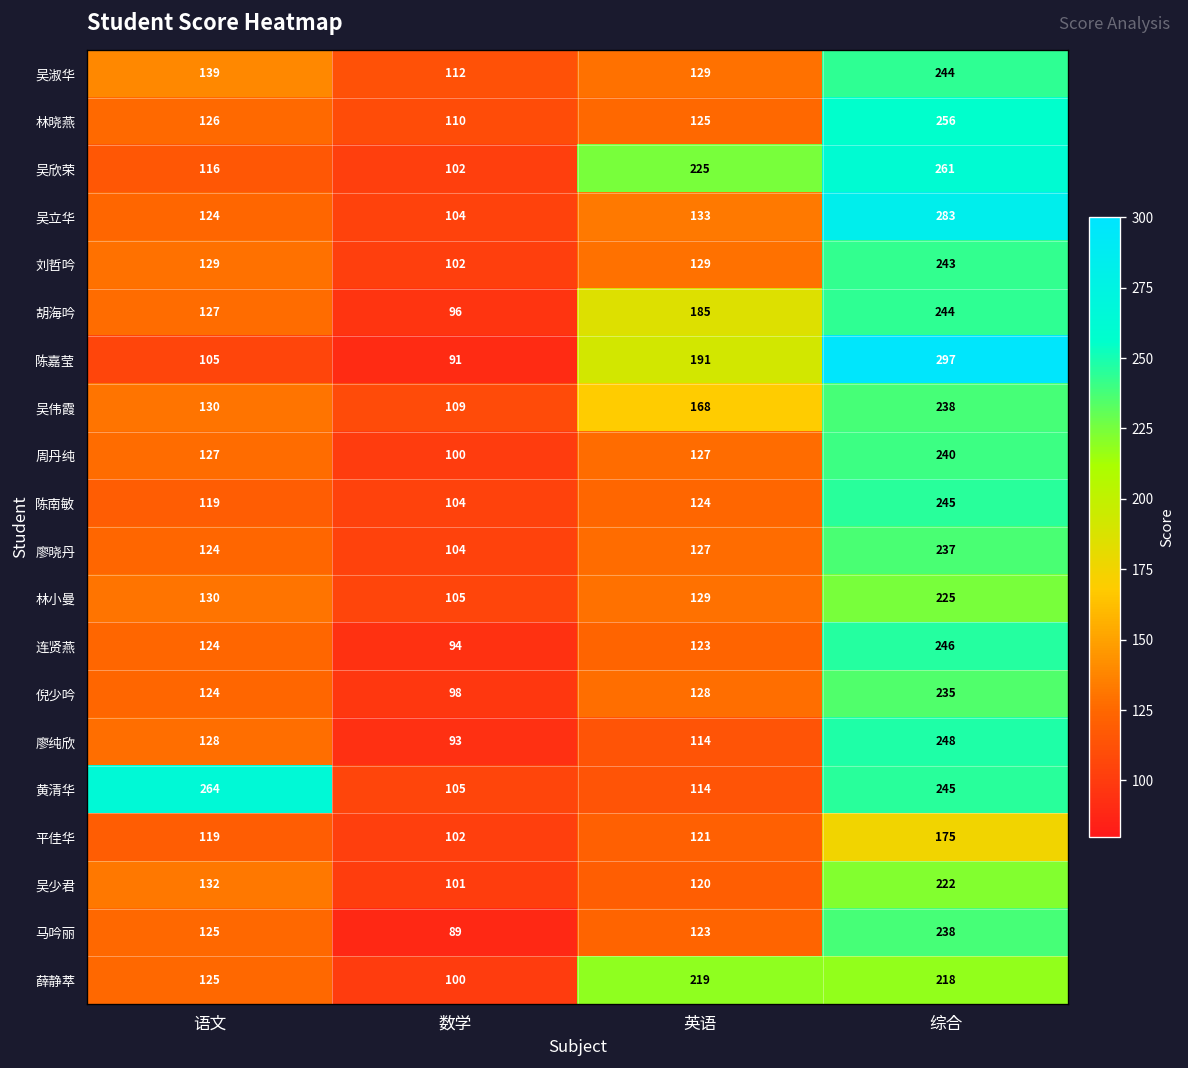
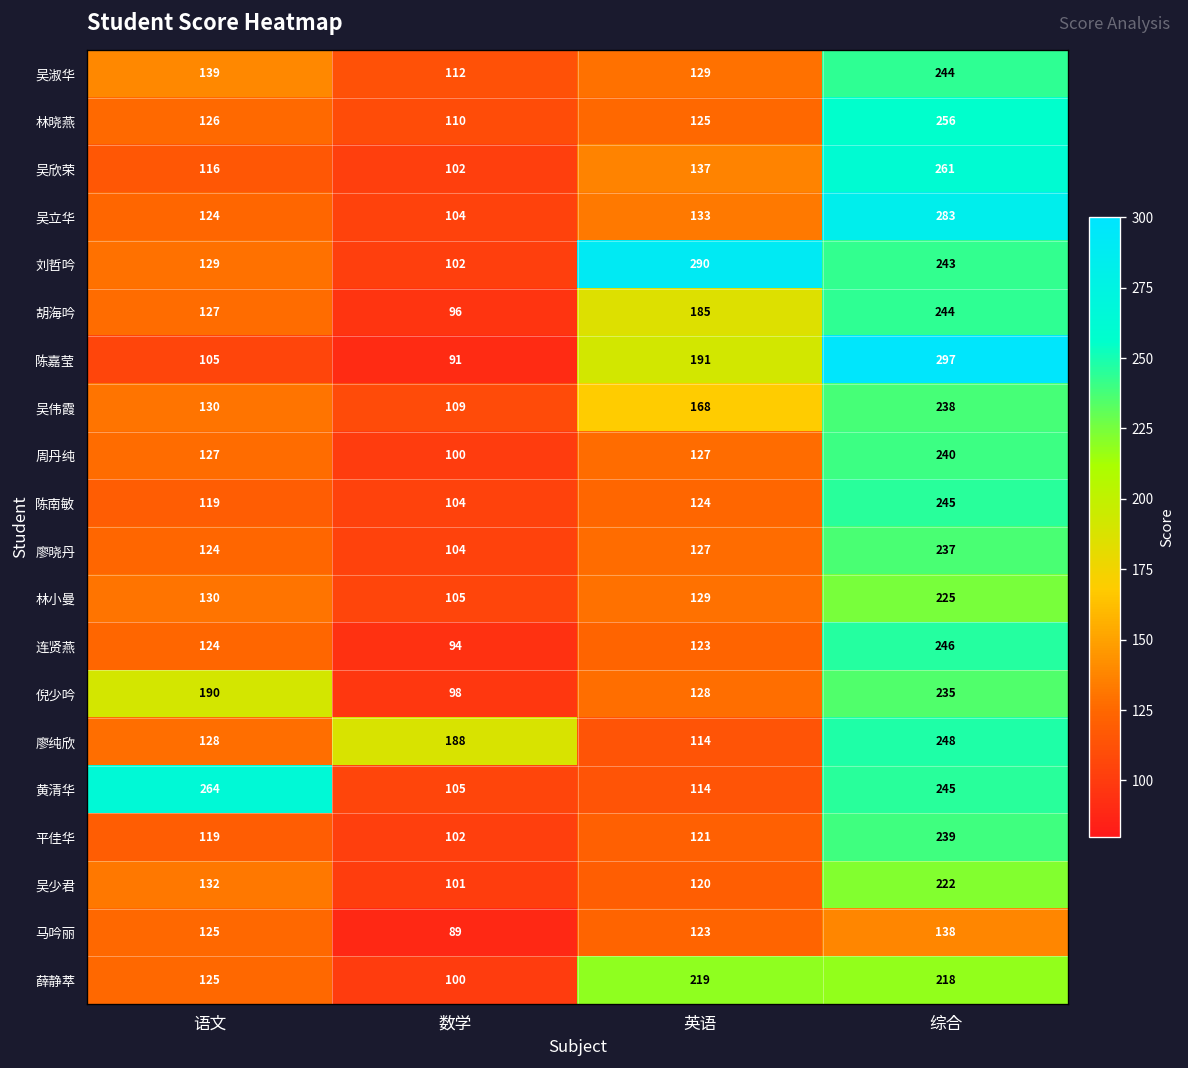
吴欣荣, 英语: 225 -> 137
刘哲吟, 英语: 129 -> 290
倪少吟, 语文: 124 -> 190
廖纯欣, 数学: 93 -> 188
平佳华, 综合: 175 -> 239
马吟丽, 综合: 238 -> 138
